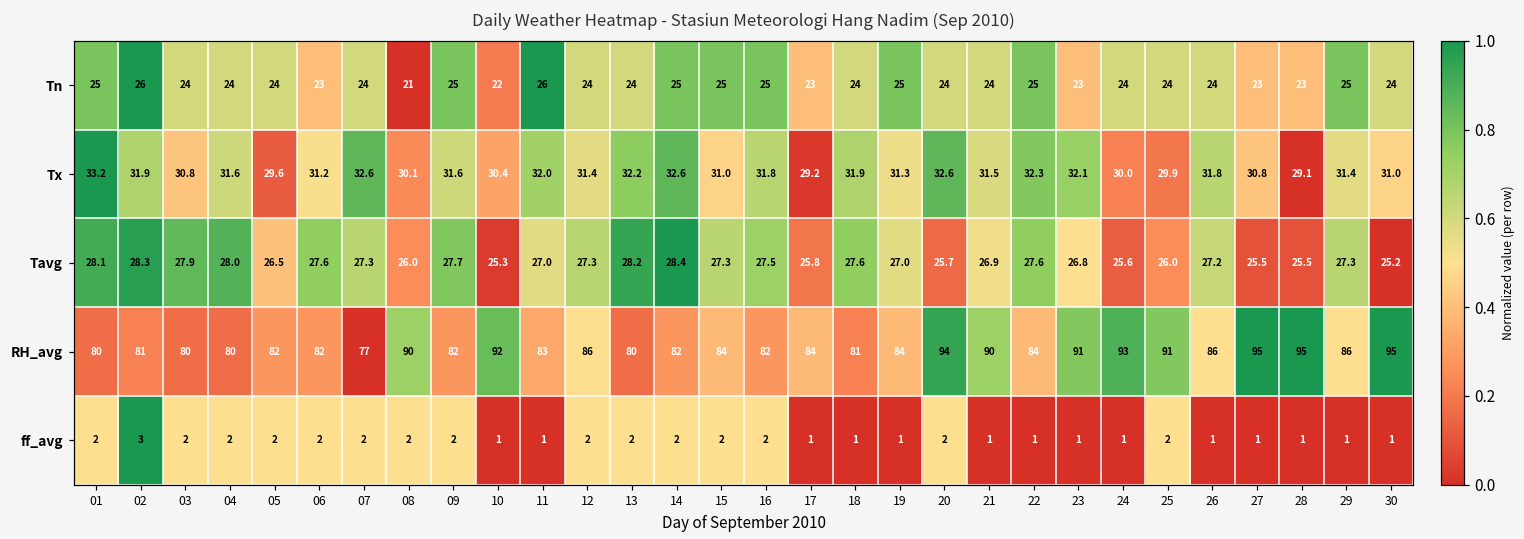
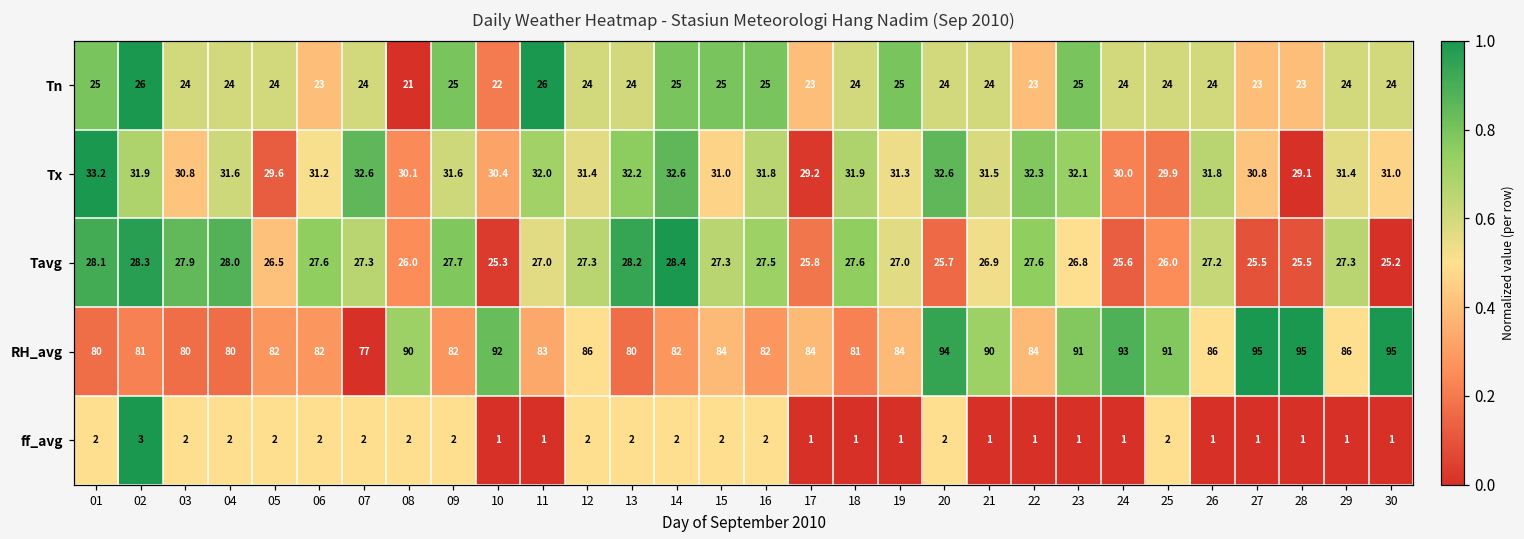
Tn, 22: 25 -> 23
Tn, 23: 23 -> 25
Tn, 29: 25 -> 24
